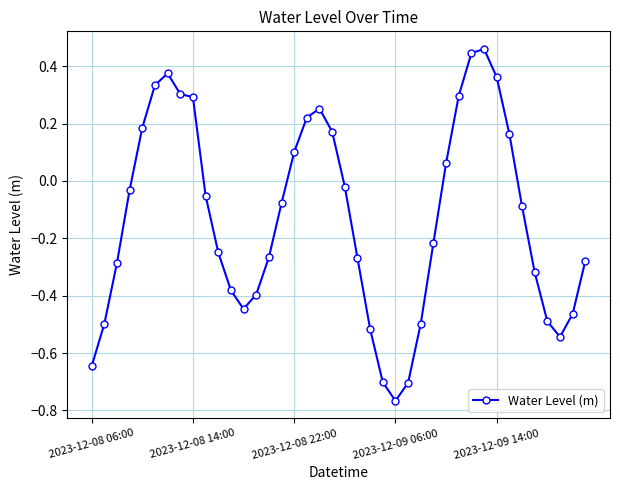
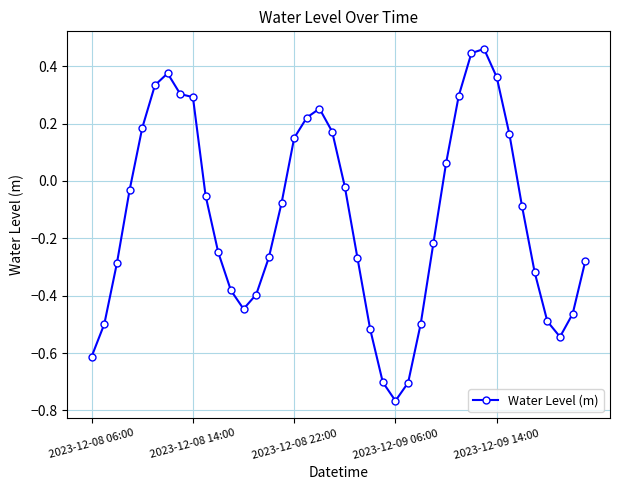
2023-12-08 06:00: -0.65 -> -0.61
2023-12-08 22:00: 0.10 -> 0.15
